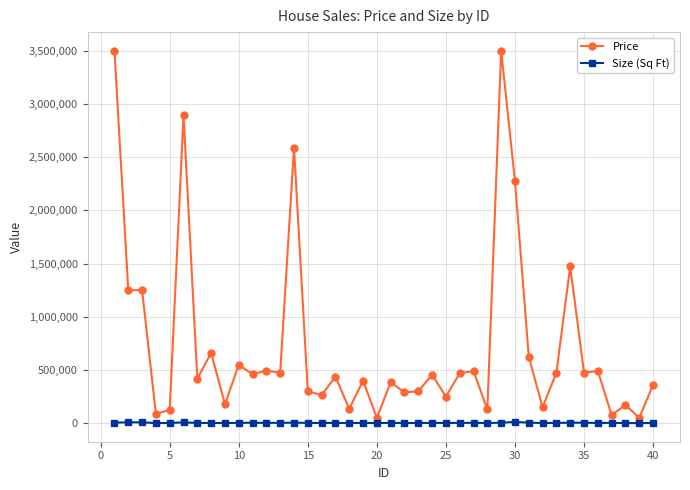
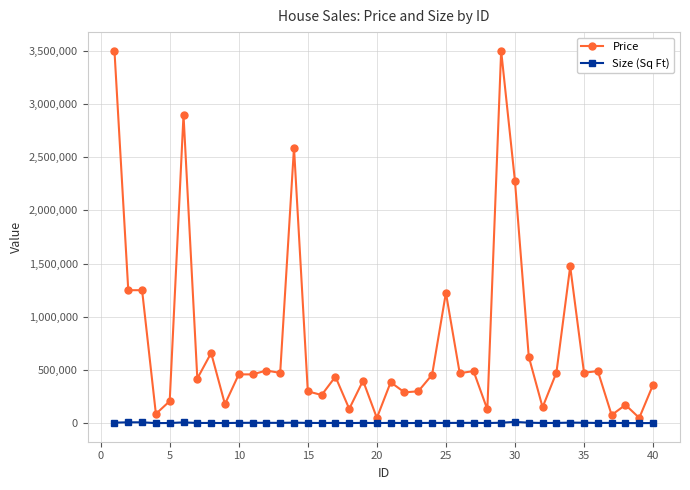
Price, 5: 130,000 -> 210,000
Price, 10: 550,000 -> 460,000
Price, 25: 250,000 -> 1,230,000
